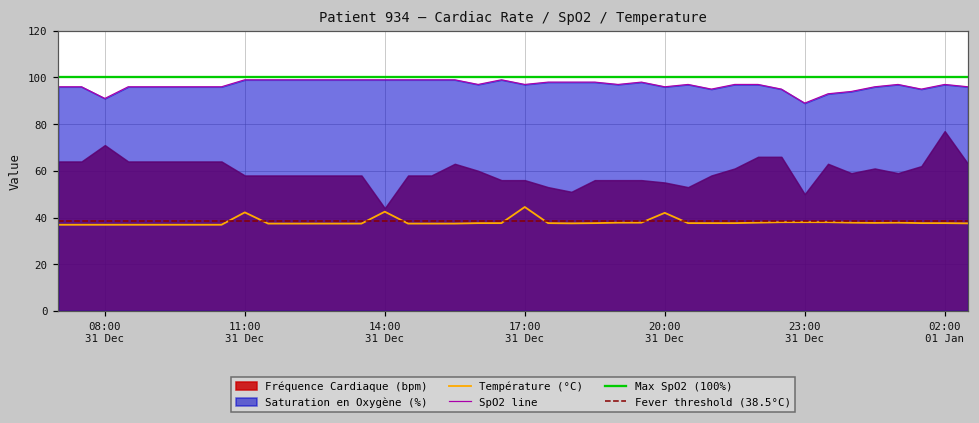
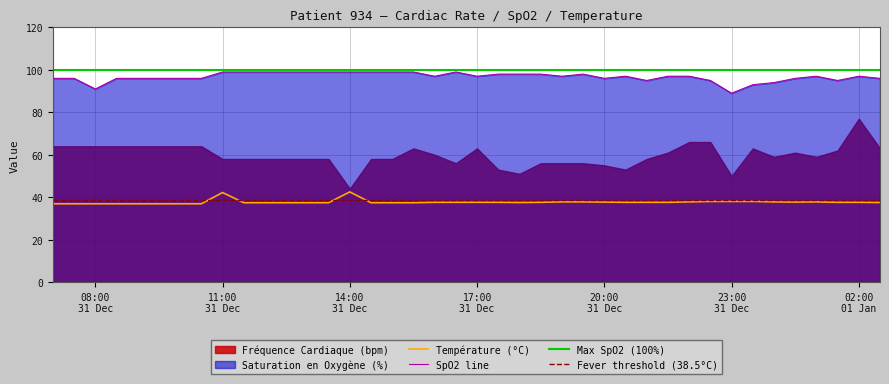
Fréquence Cardiaque (bpm), 08:00 31 Dec: 71 -> 64
Température (°C), 17:00 31 Dec: 45 -> 38
Fréquence Cardiaque (bpm), 17:00 31 Dec: 56 -> 63
Température (°C), 20:00 31 Dec: 42 -> 38
